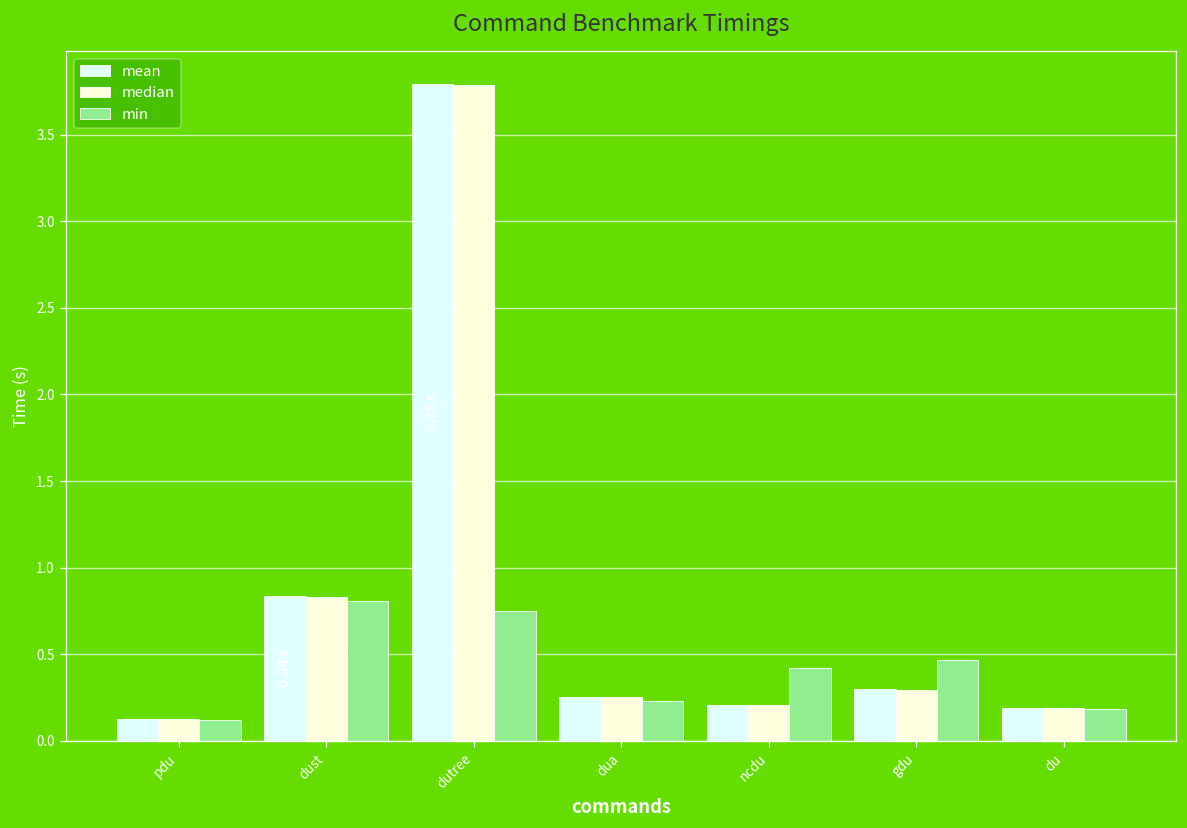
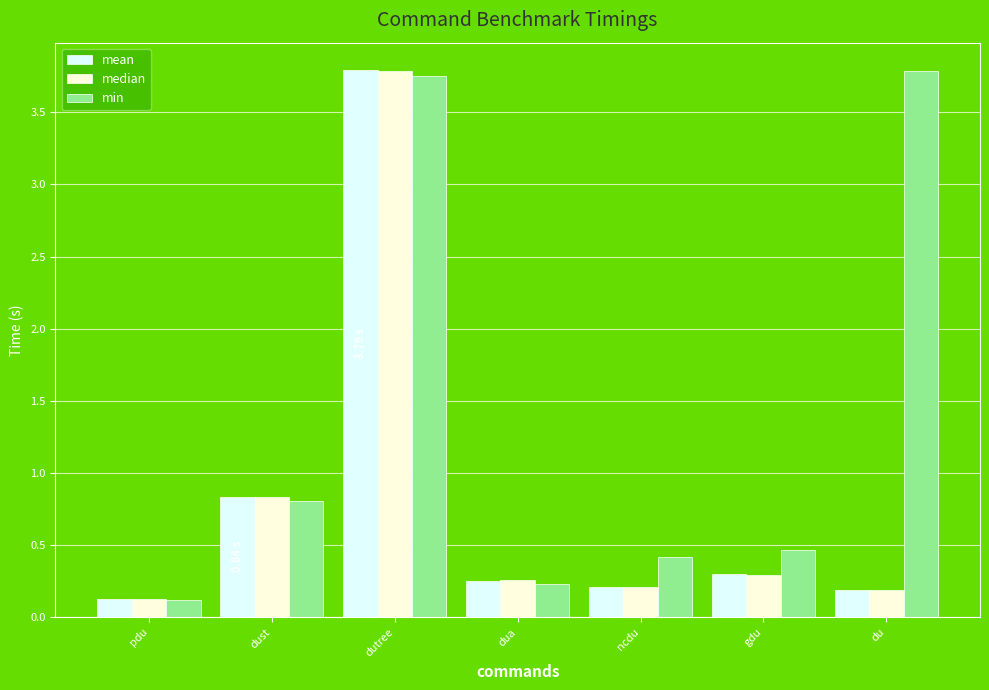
min, dutree: 0.75 -> 3.75
min, du: 0.18 -> 3.78
